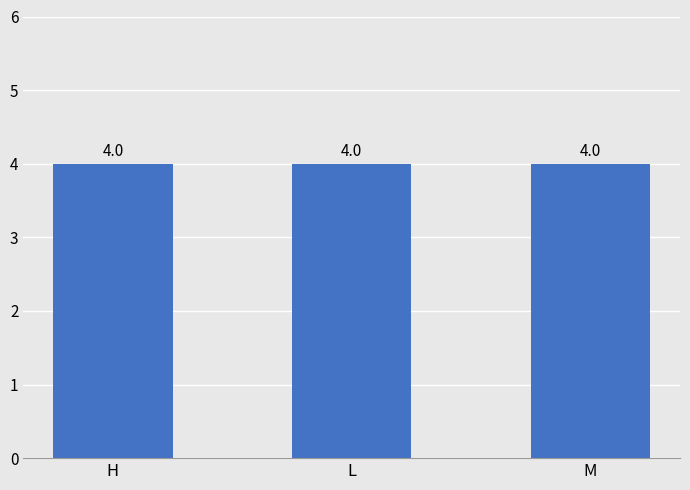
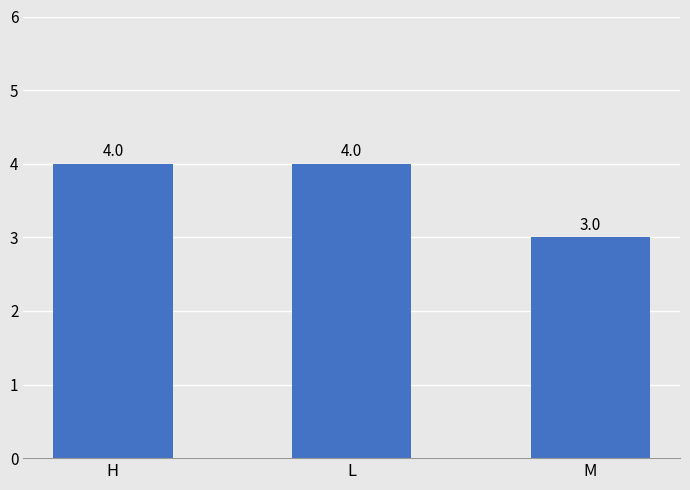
M: 4.0 -> 3.0
